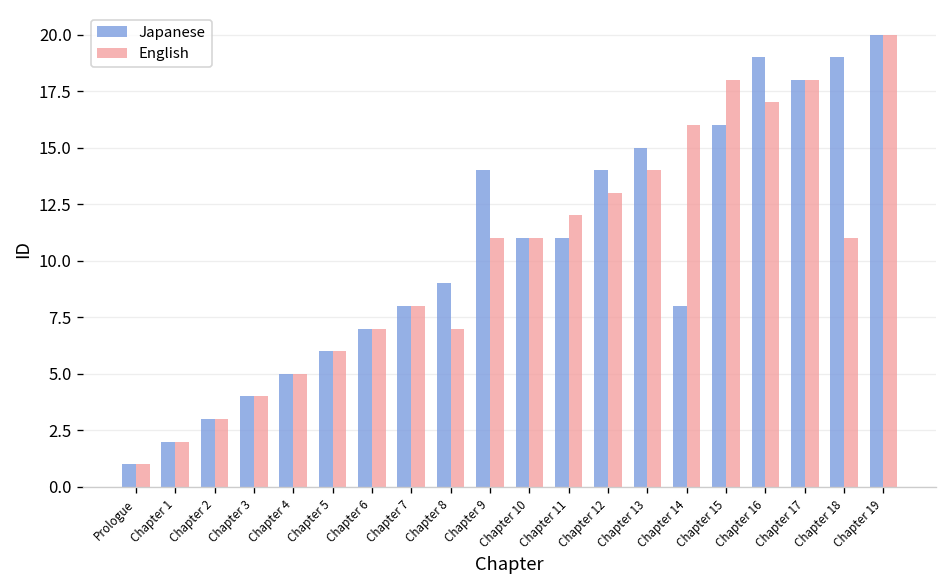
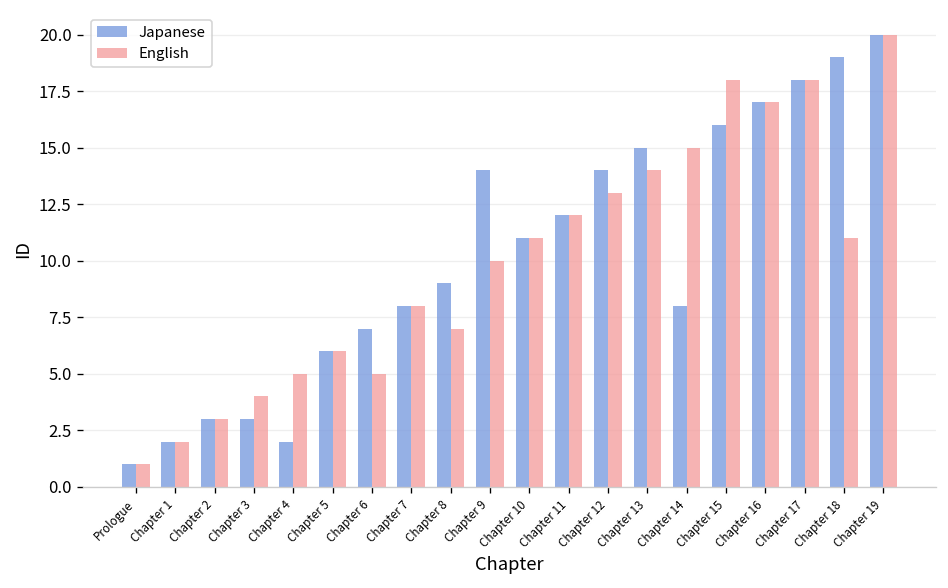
Japanese, Chapter 3: 4 -> 3
Japanese, Chapter 4: 5 -> 2
English, Chapter 6: 7 -> 5
English, Chapter 9: 11 -> 10
Japanese, Chapter 11: 11 -> 12
English, Chapter 14: 16 -> 15
Japanese, Chapter 16: 19 -> 17
